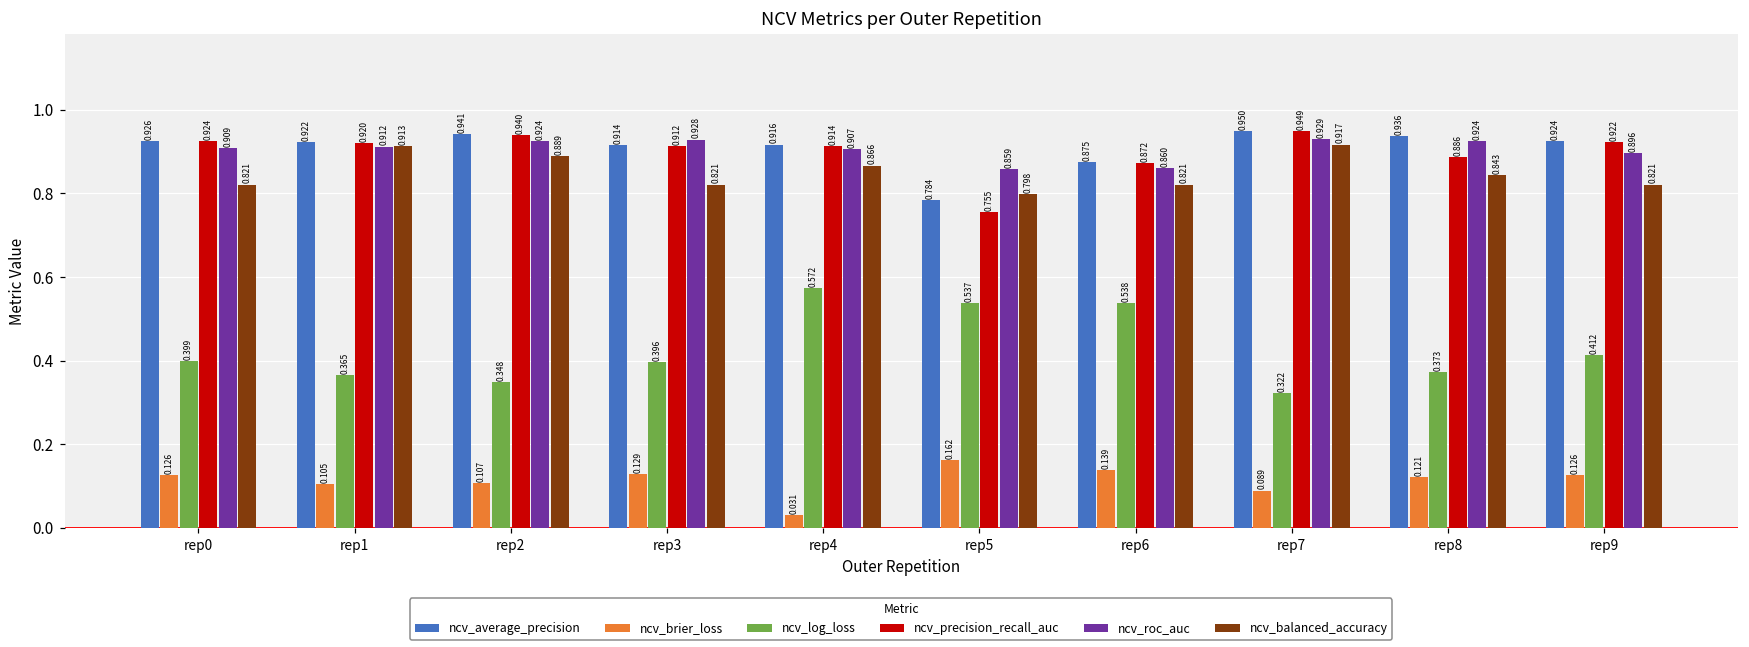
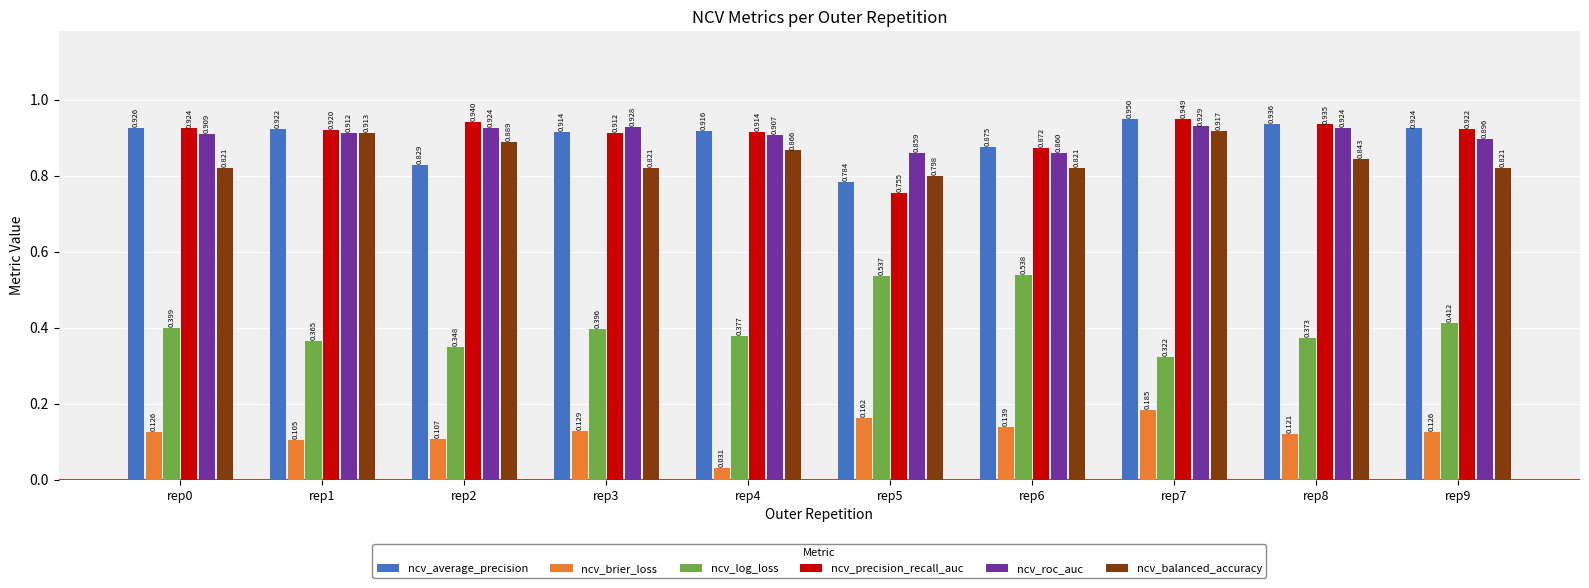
ncv_average_precision, rep2: 0.941 -> 0.829
ncv_log_loss, rep4: 0.572 -> 0.377
ncv_brier_loss, rep7: 0.089 -> 0.185
ncv_precision_recall_auc, rep8: 0.886 -> 0.935
